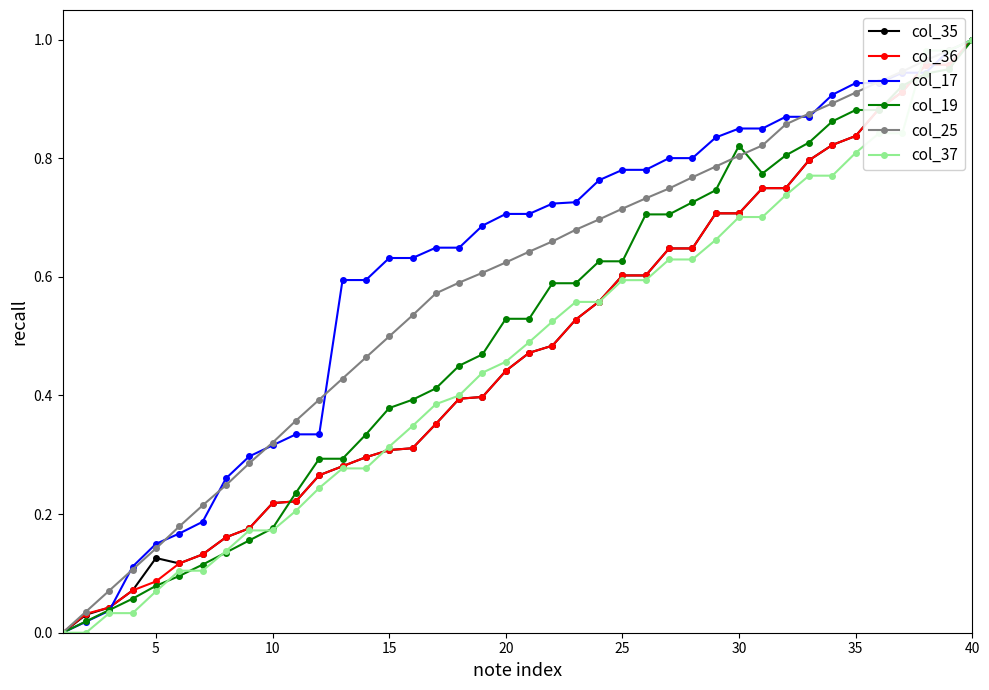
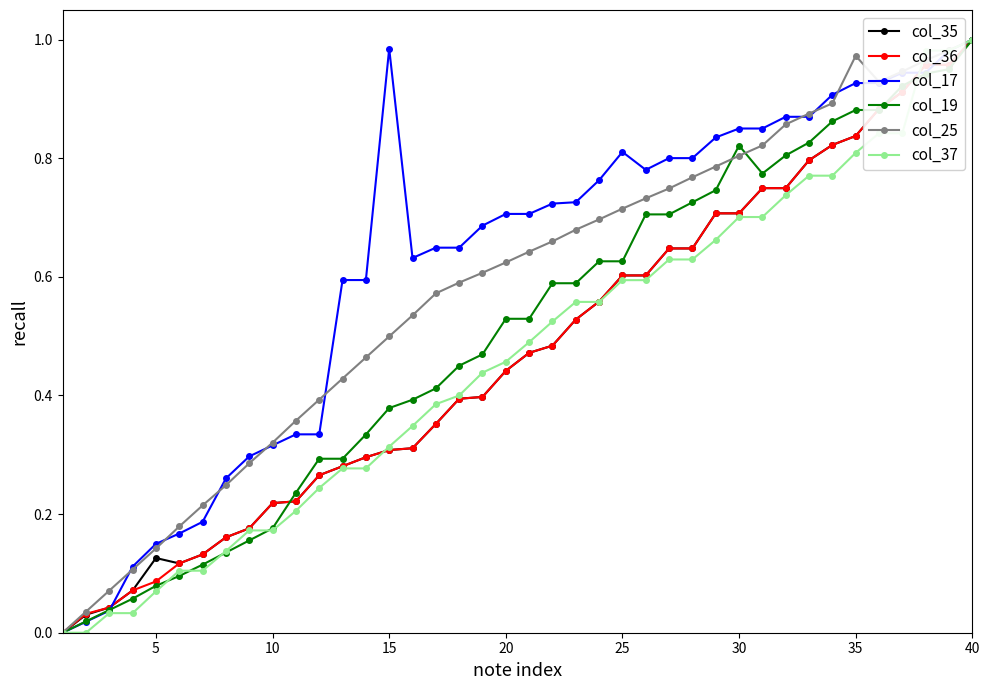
col_17, 15: 0.63 -> 0.98
col_17, 25: 0.78 -> 0.81
col_25, 35: 0.91 -> 0.97
